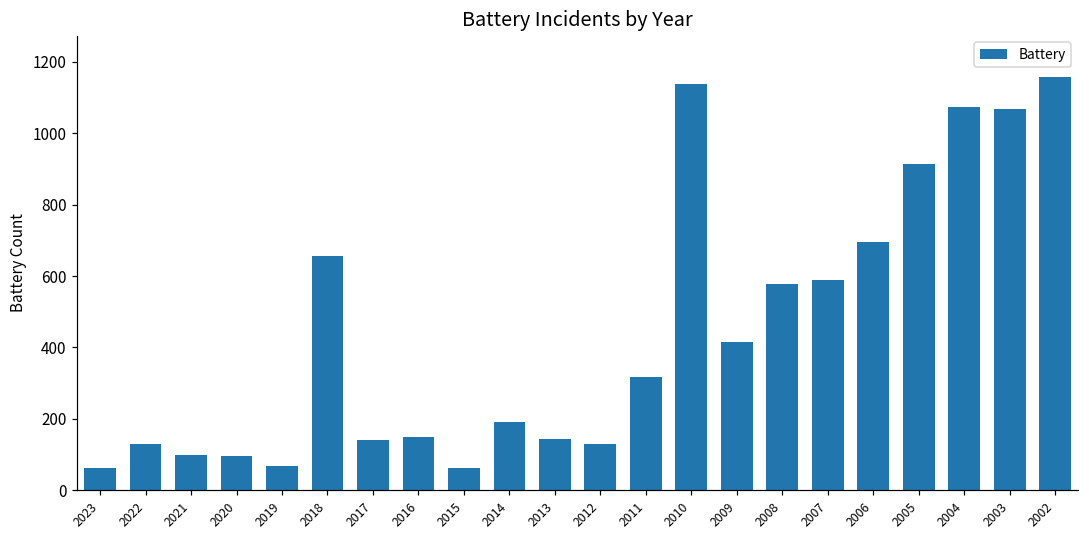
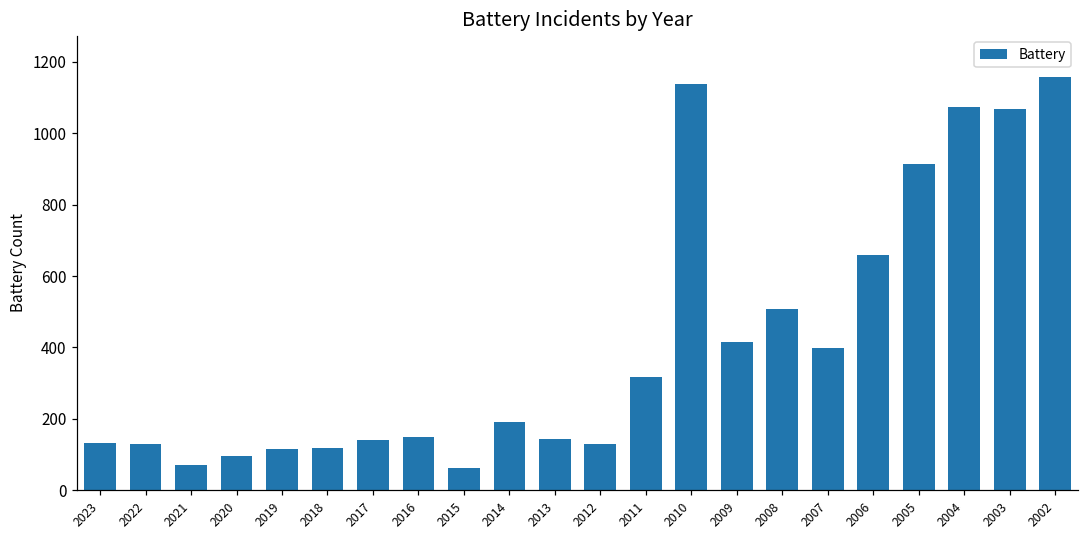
2023: 60 -> 130
2021: 100 -> 70
2019: 70 -> 110
2018: 660 -> 120
2008: 580 -> 510
2007: 590 -> 400
2006: 690 -> 660
